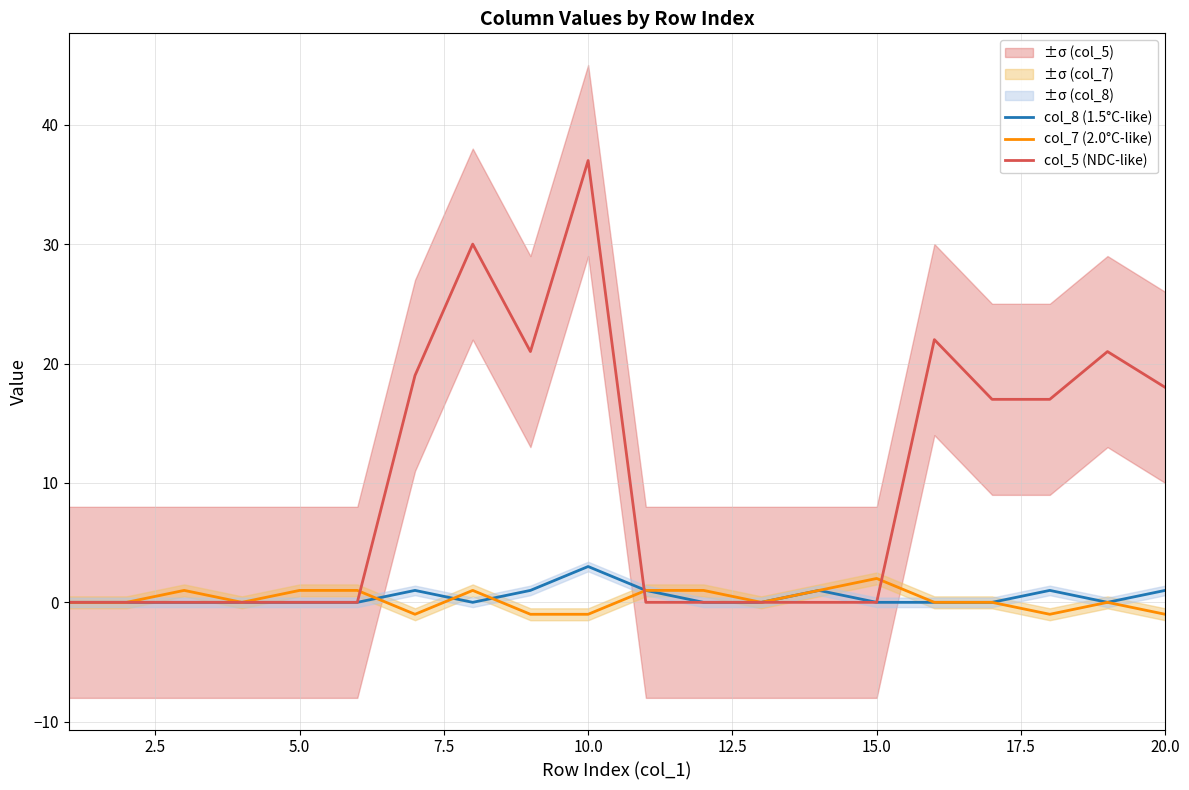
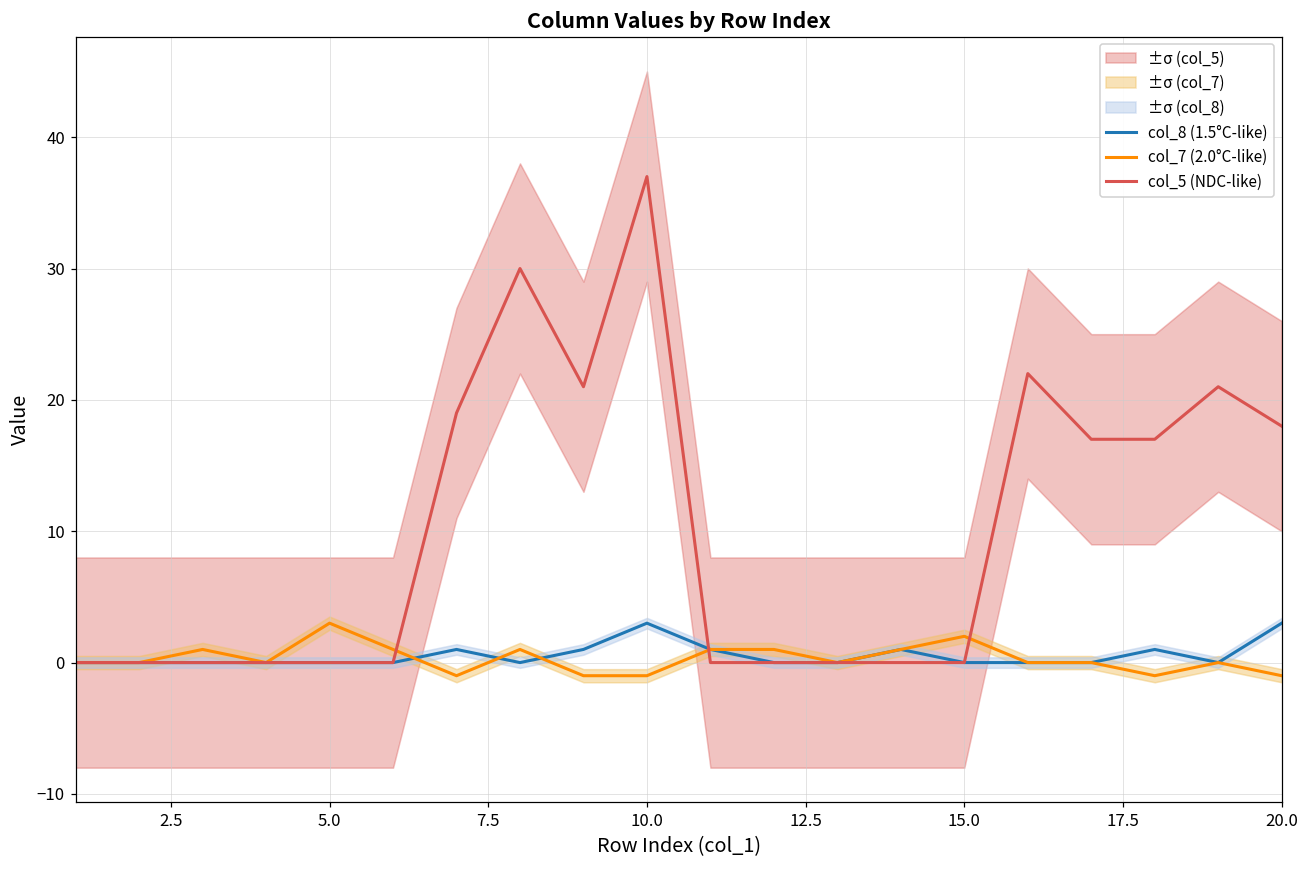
col_7 (2.0°C-like), 5.0: 1 -> 3
col_8 (1.5°C-like), 20.0: 1 -> 3
